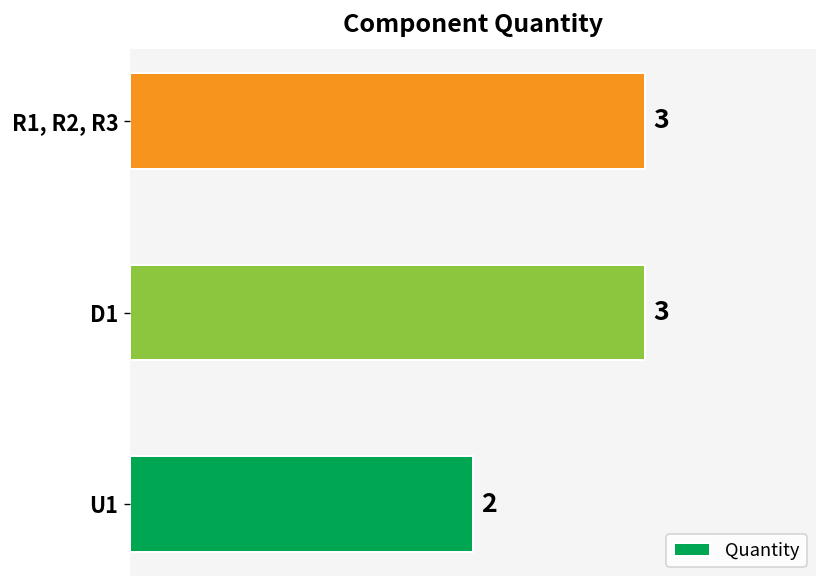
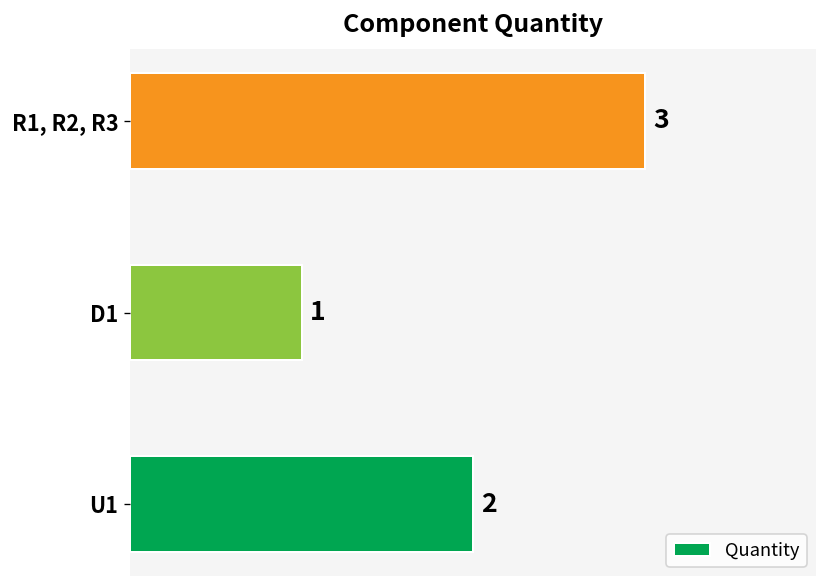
D1: 3 -> 1
